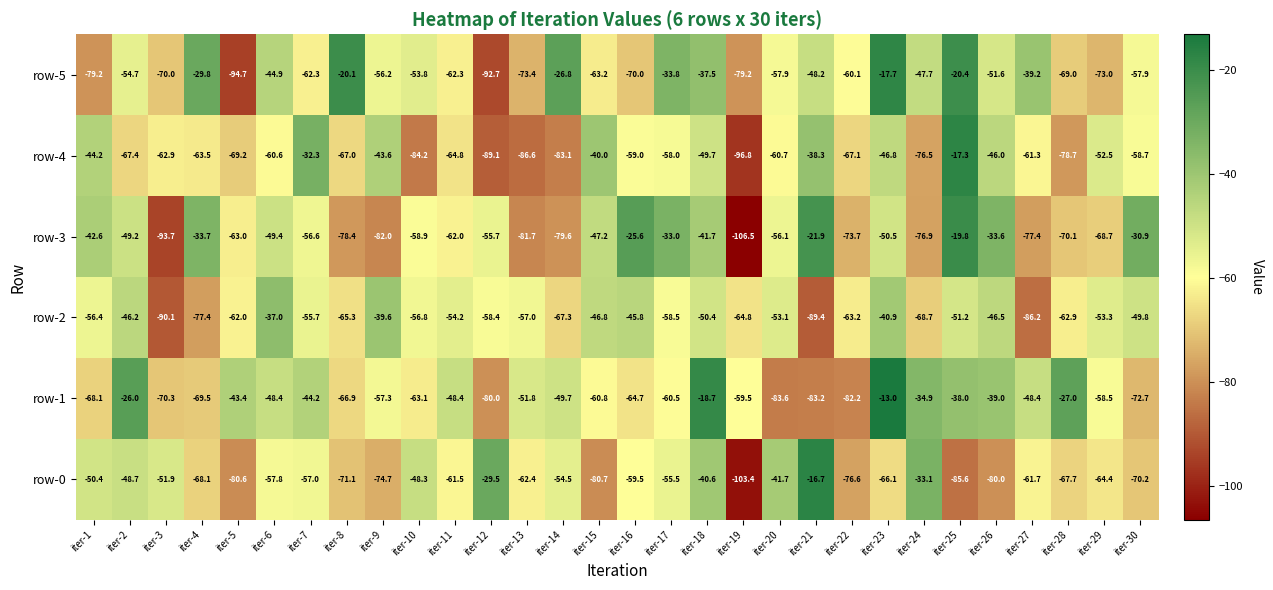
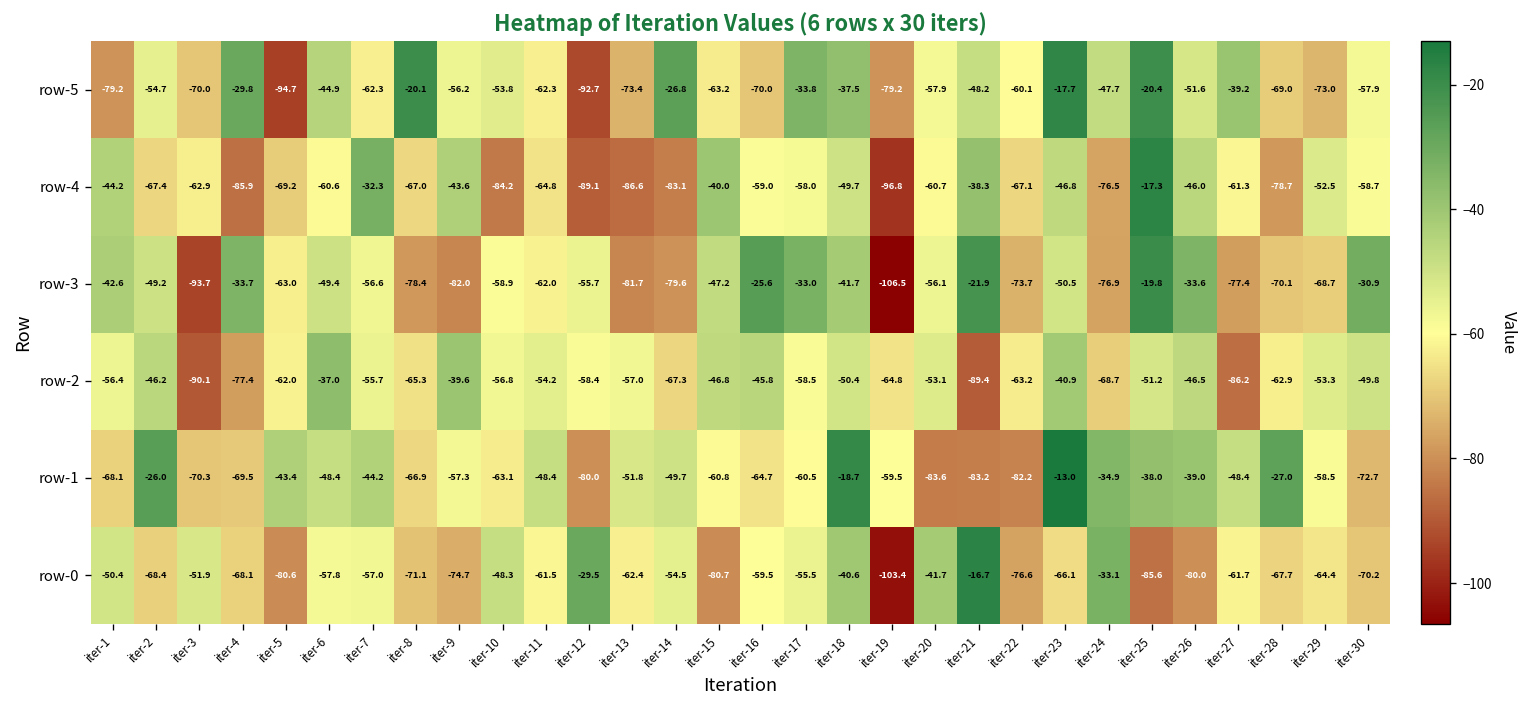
row-4, iter-4: -63.5 -> -85.9
row-0, iter-2: -48.7 -> -68.4
